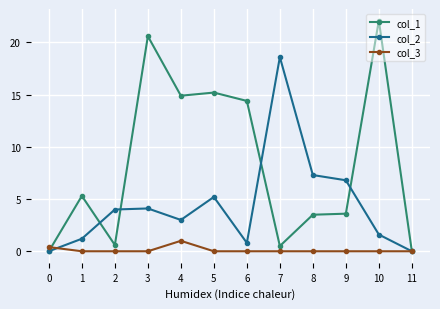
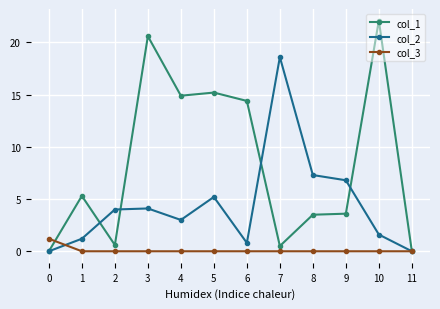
col_3, 0: 0.4 -> 1.2
col_3, 4: 1 -> 0
